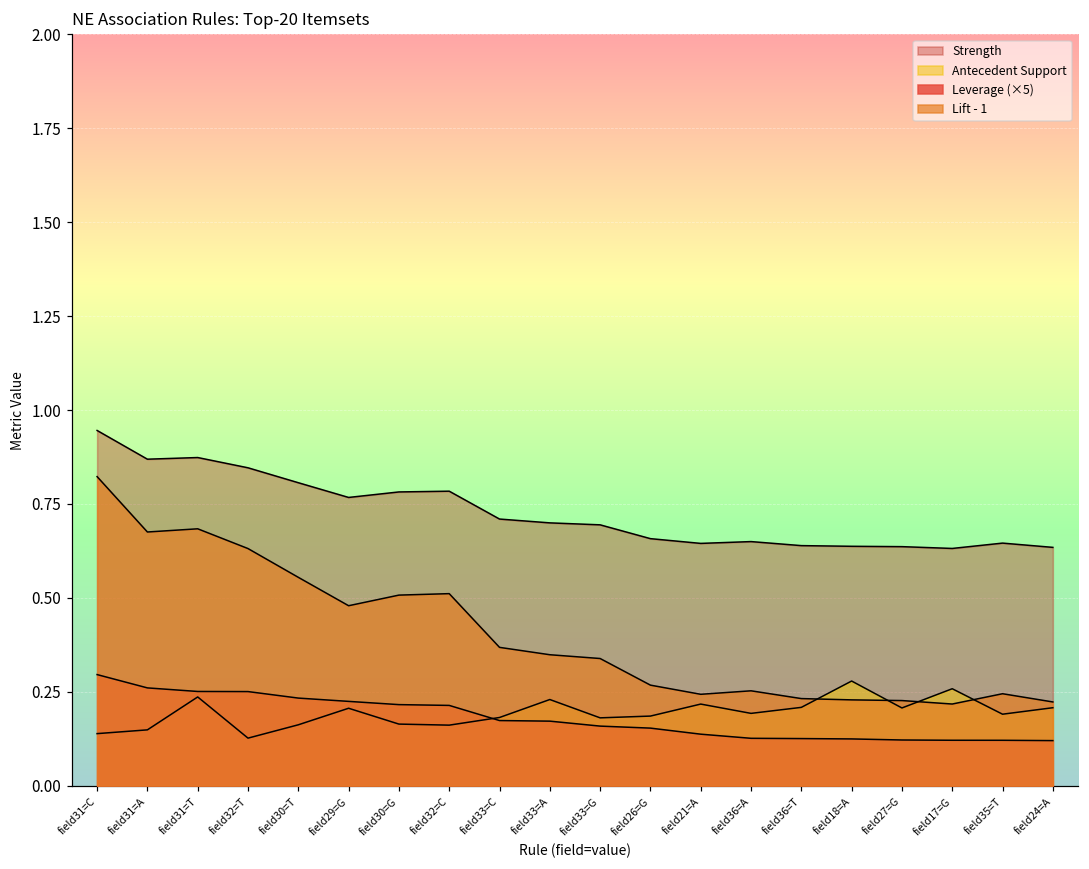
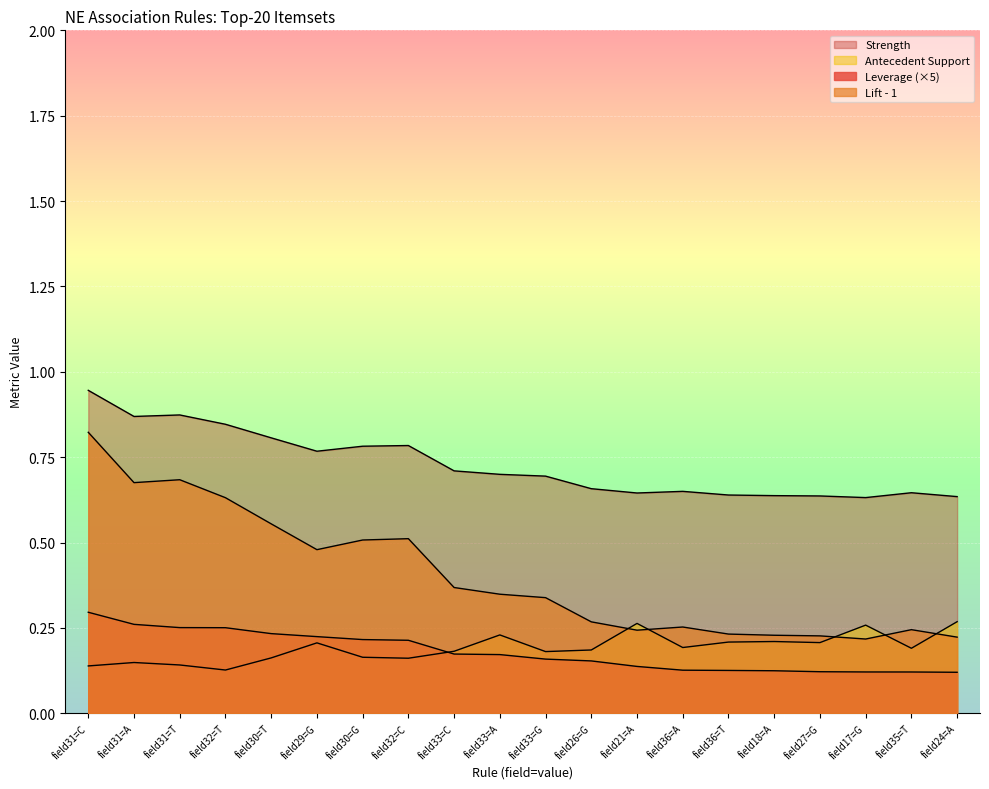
Antecedent Support, field31=T: 0.24 -> 0.14
Antecedent Support, field21=A: 0.22 -> 0.26
Antecedent Support, field18=A: 0.28 -> 0.21
Antecedent Support, field24=A: 0.21 -> 0.27
